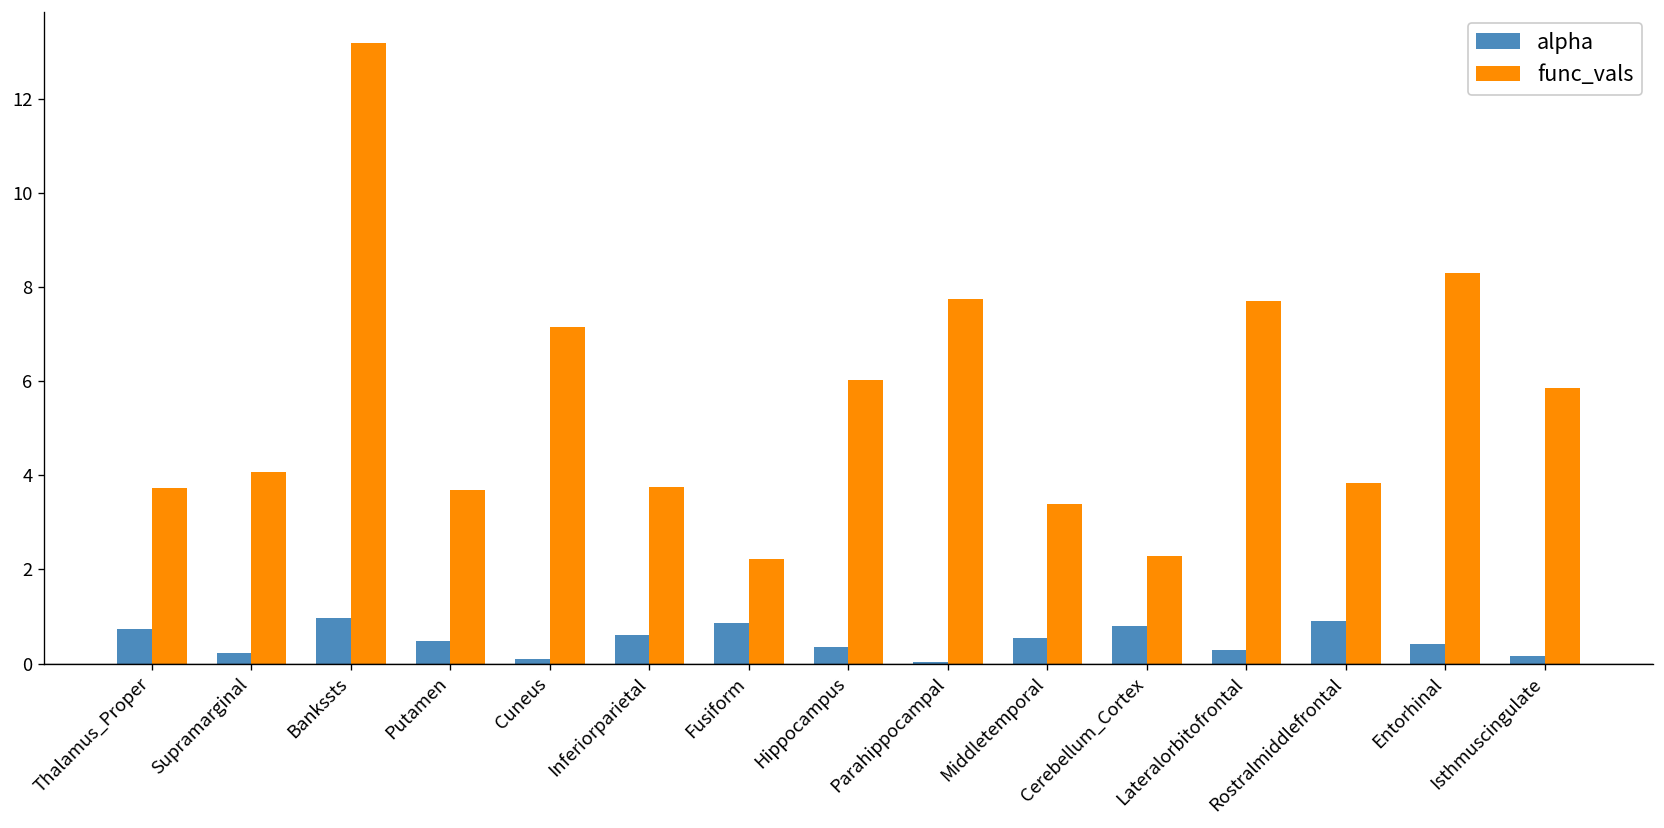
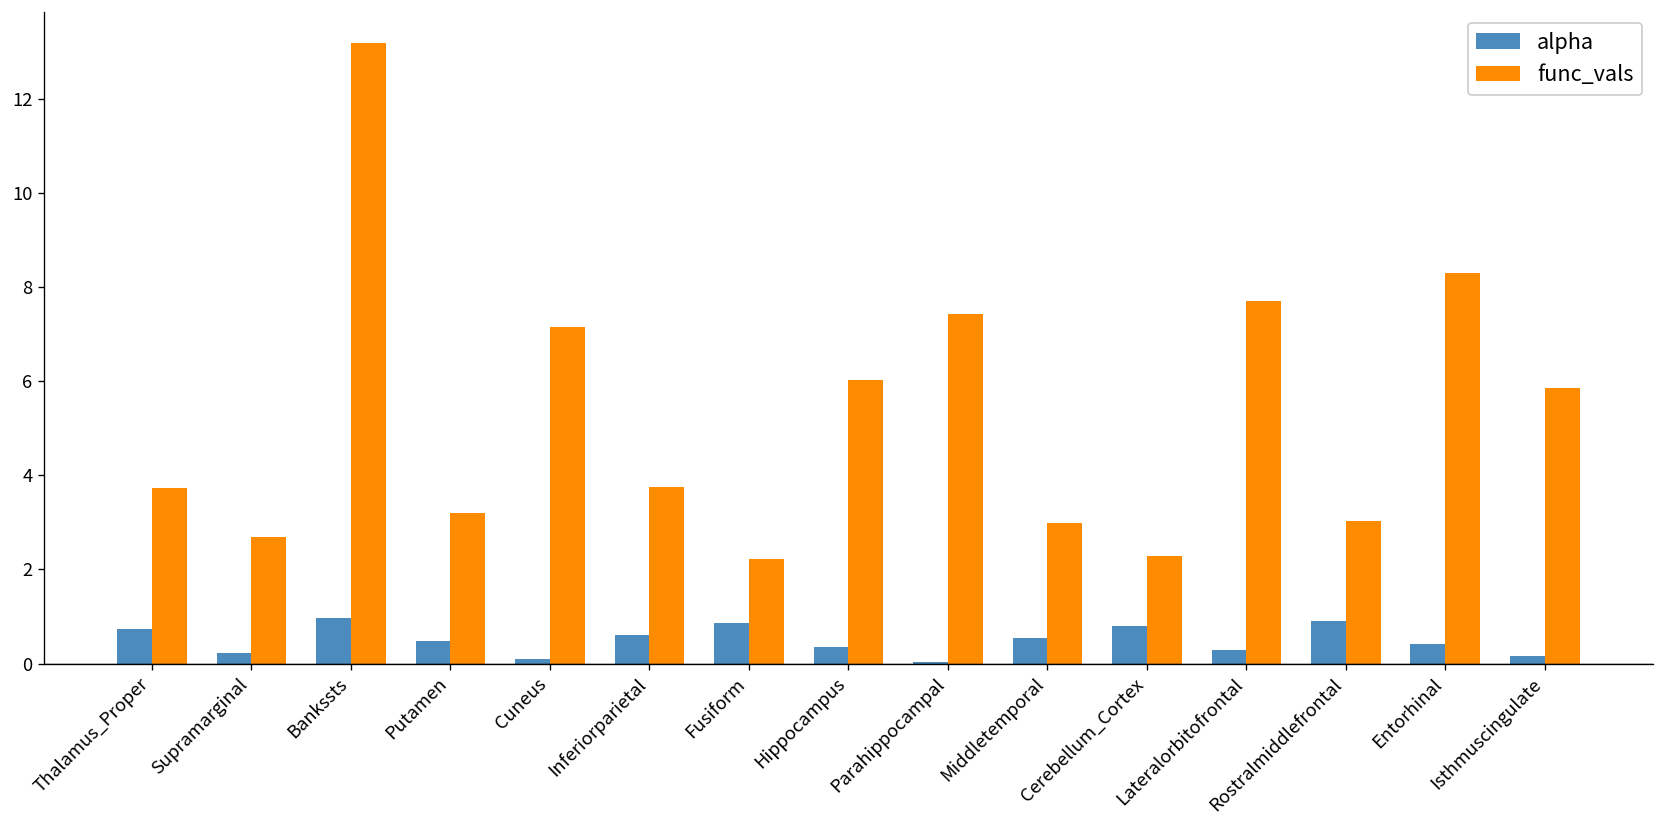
func_vals, Supramarginal: 4.1 -> 2.7
func_vals, Putamen: 3.7 -> 3.2
func_vals, Parahippocampal: 7.7 -> 7.4
func_vals, Middletemporal: 3.4 -> 3.0
func_vals, Rostralmiddlefrontal: 3.8 -> 3.0
